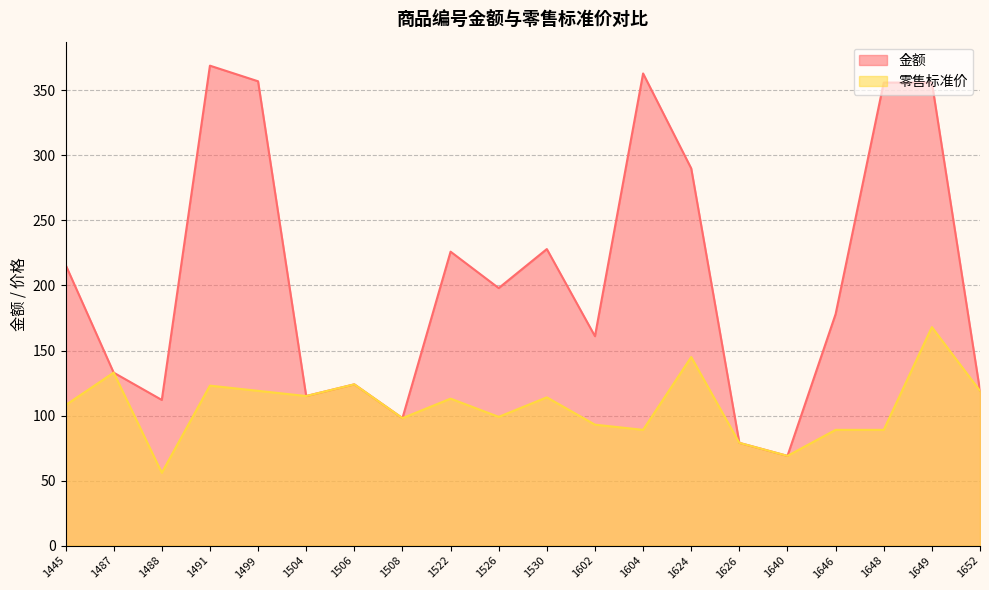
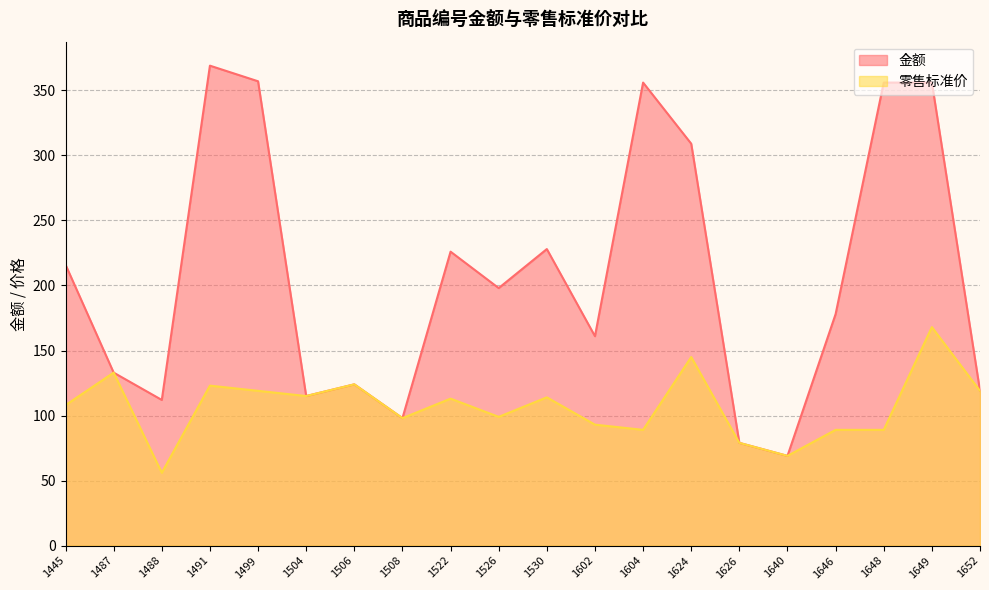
金额, 1604: 363 -> 356
金额, 1624: 290 -> 309
